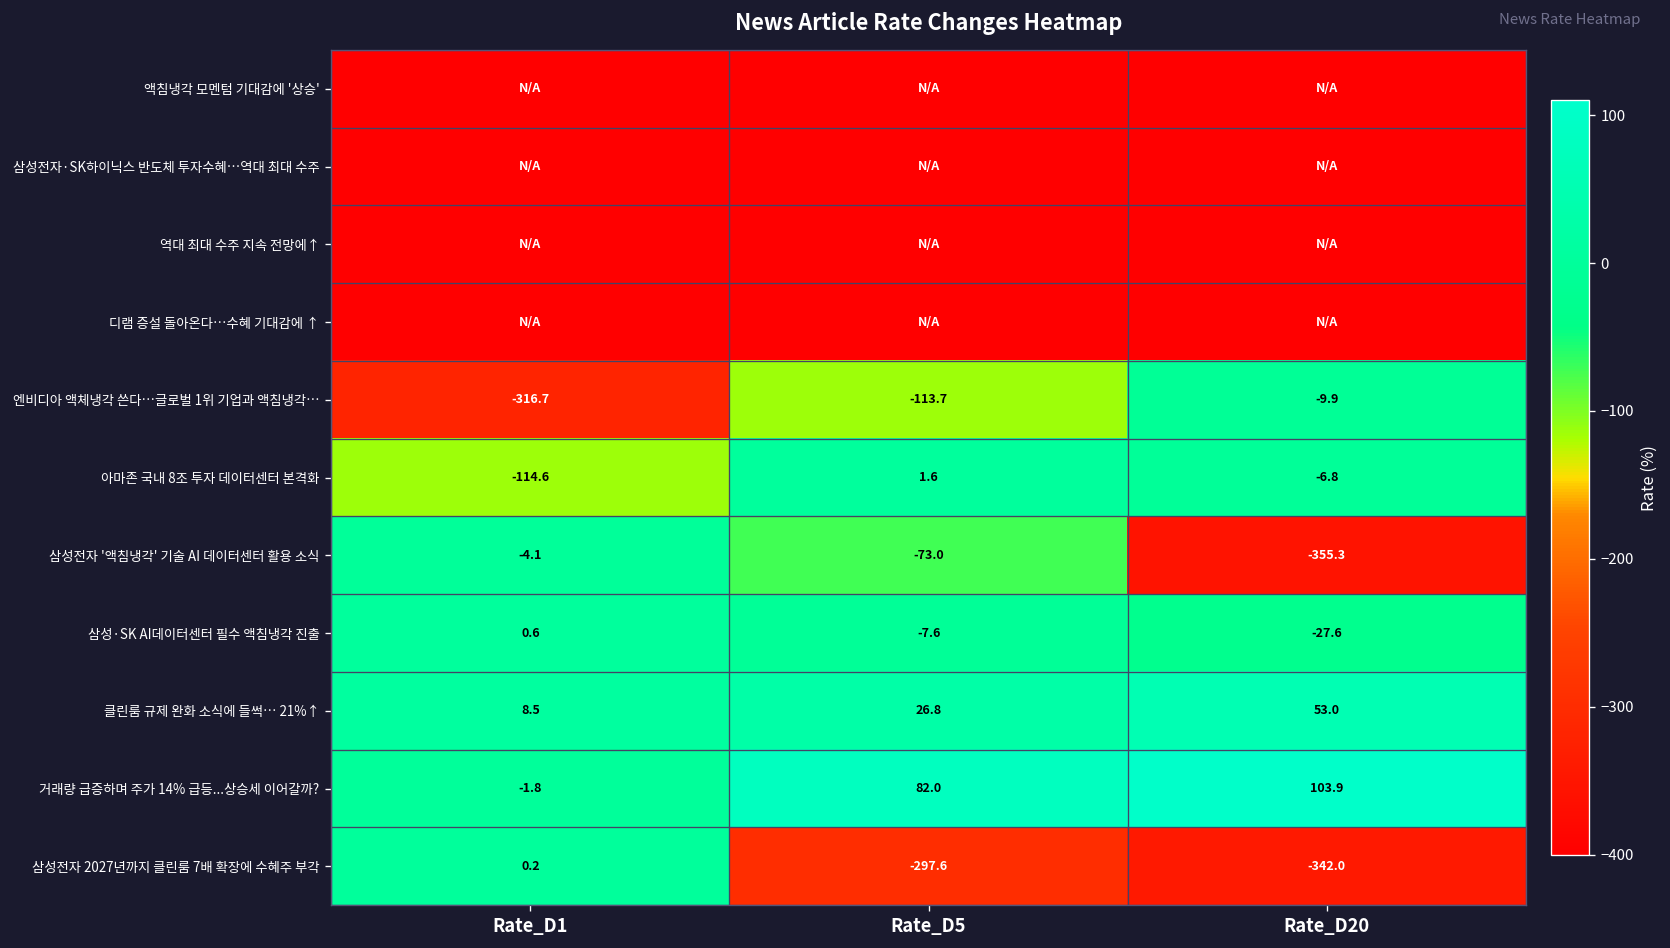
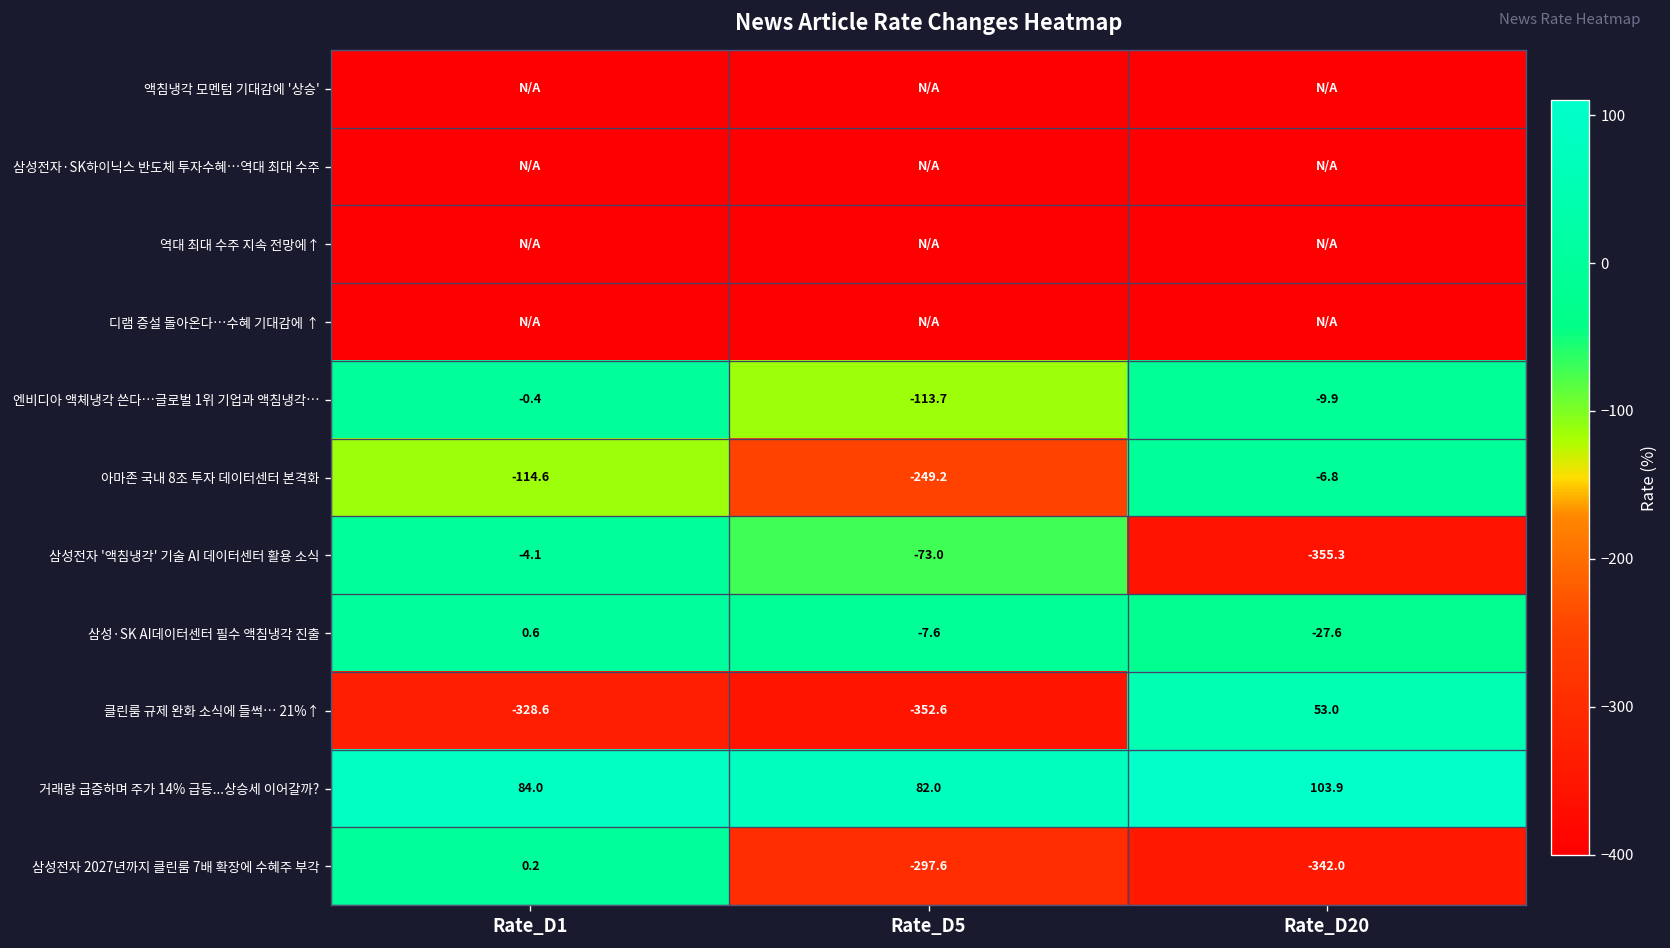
엔비디아 액체냉각 쓴다…글로벌 1위 기업과 액침냉각…, Rate_D1: -316.7 -> -0.4
아마존 국내 8조 투자 데이터센터 본격화, Rate_D5: 1.6 -> -249.2
클린룸 규제 완화 소식에 들썩… 21%↑, Rate_D1: 8.5 -> -328.6
클린룸 규제 완화 소식에 들썩… 21%↑, Rate_D5: 26.8 -> -352.6
거래량 급증하며 주가 14% 급등...상승세 이어갈까?, Rate_D1: -1.8 -> 84.0
